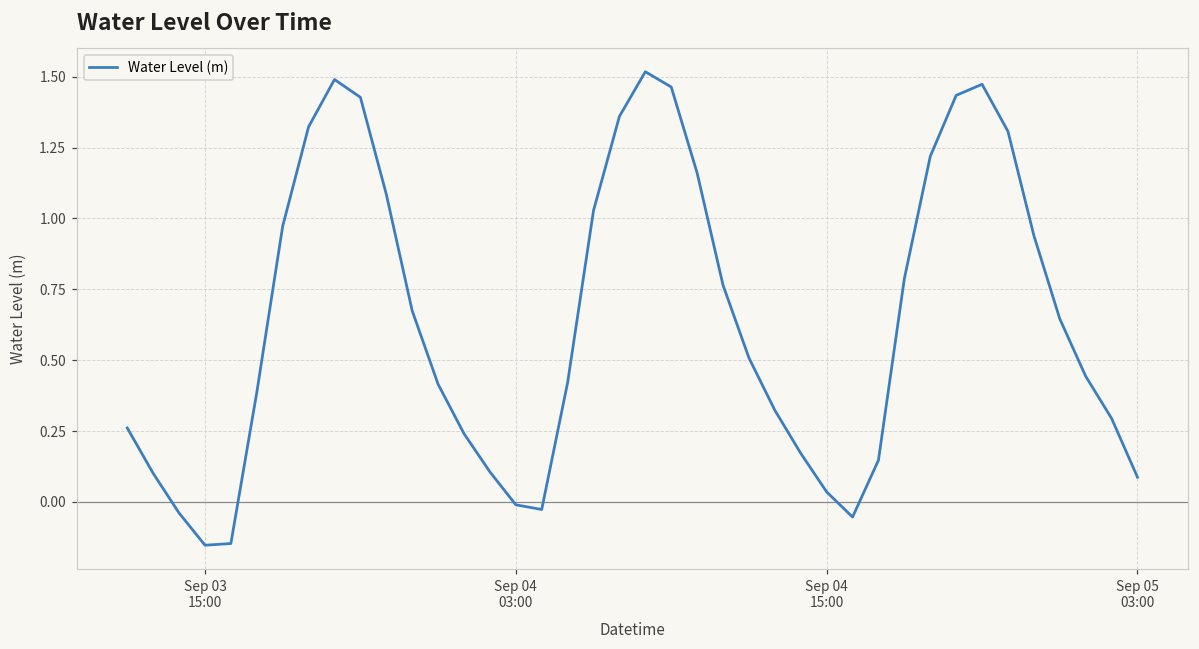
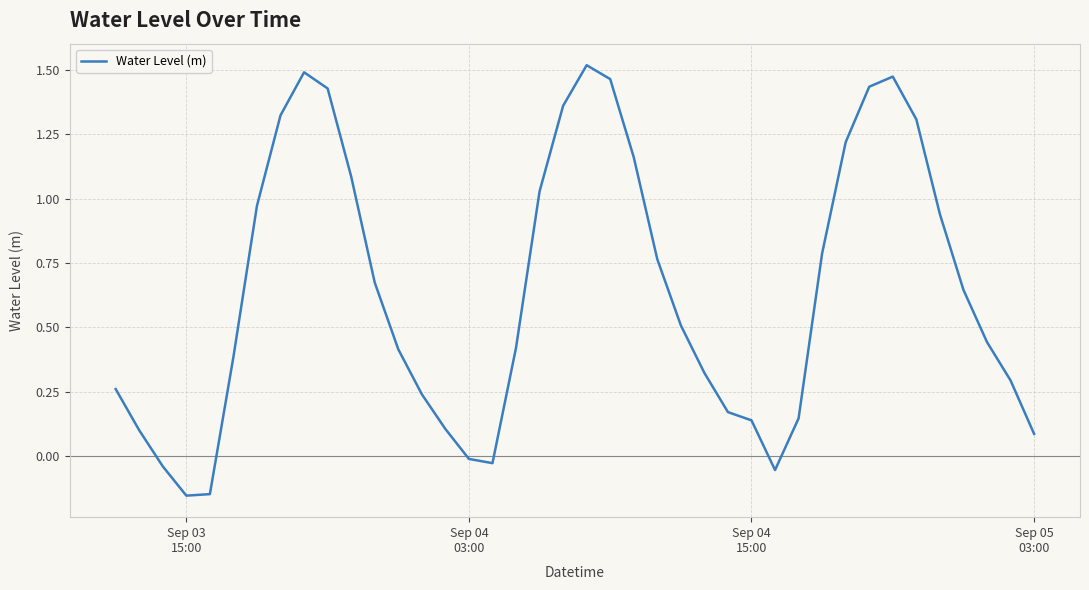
Sep 04 15:00: 0.04 -> 0.14
